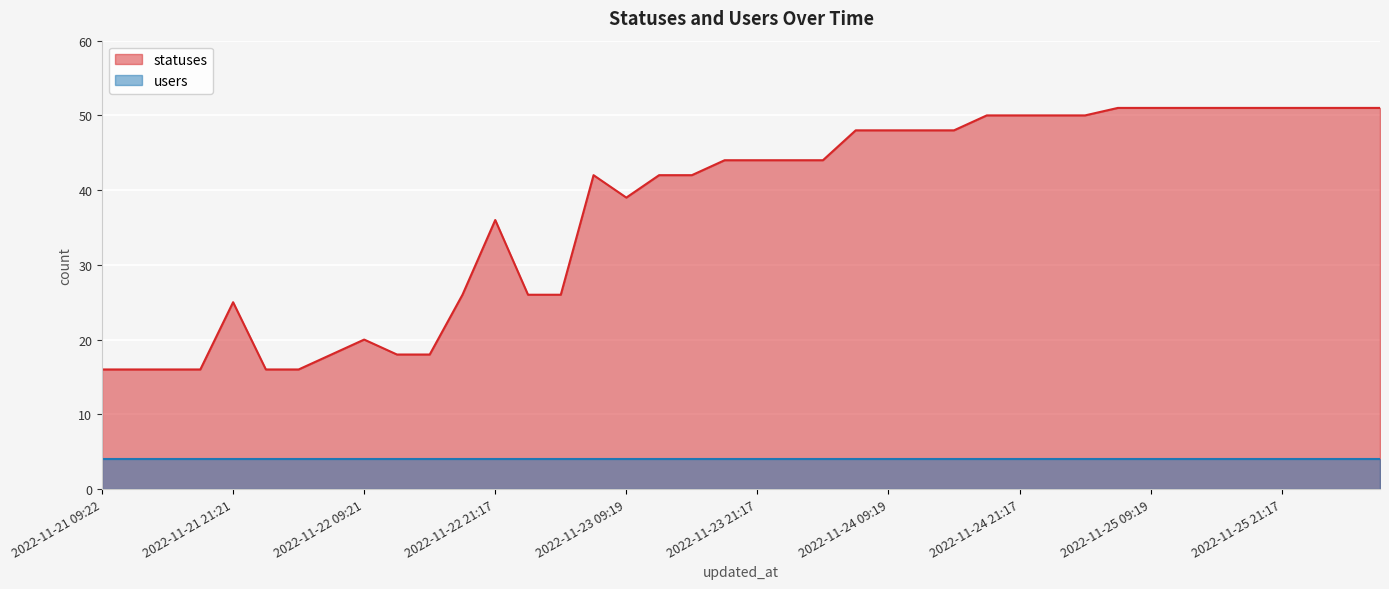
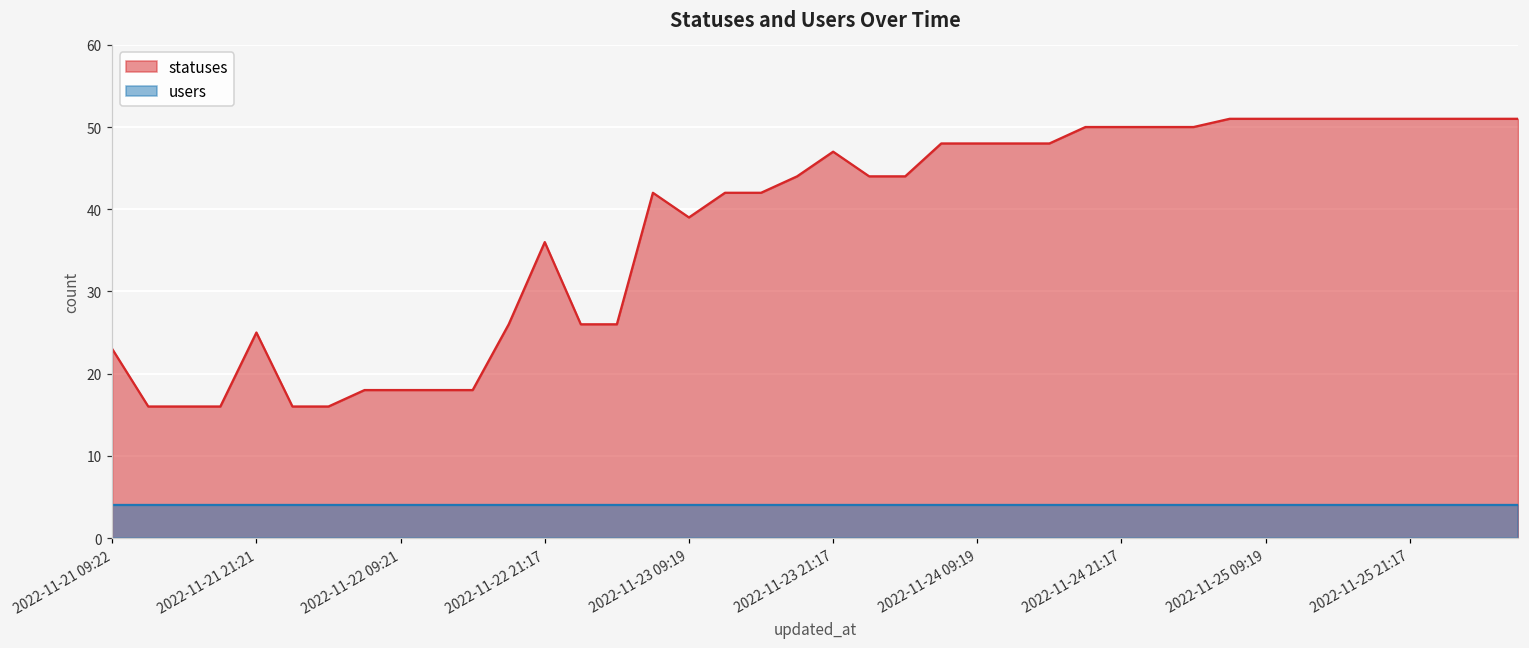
statuses, 2022-11-21 09:22: 16 -> 23
statuses, 2022-11-22 09:21: 20 -> 18
statuses, 2022-11-23 21:17: 44 -> 47
